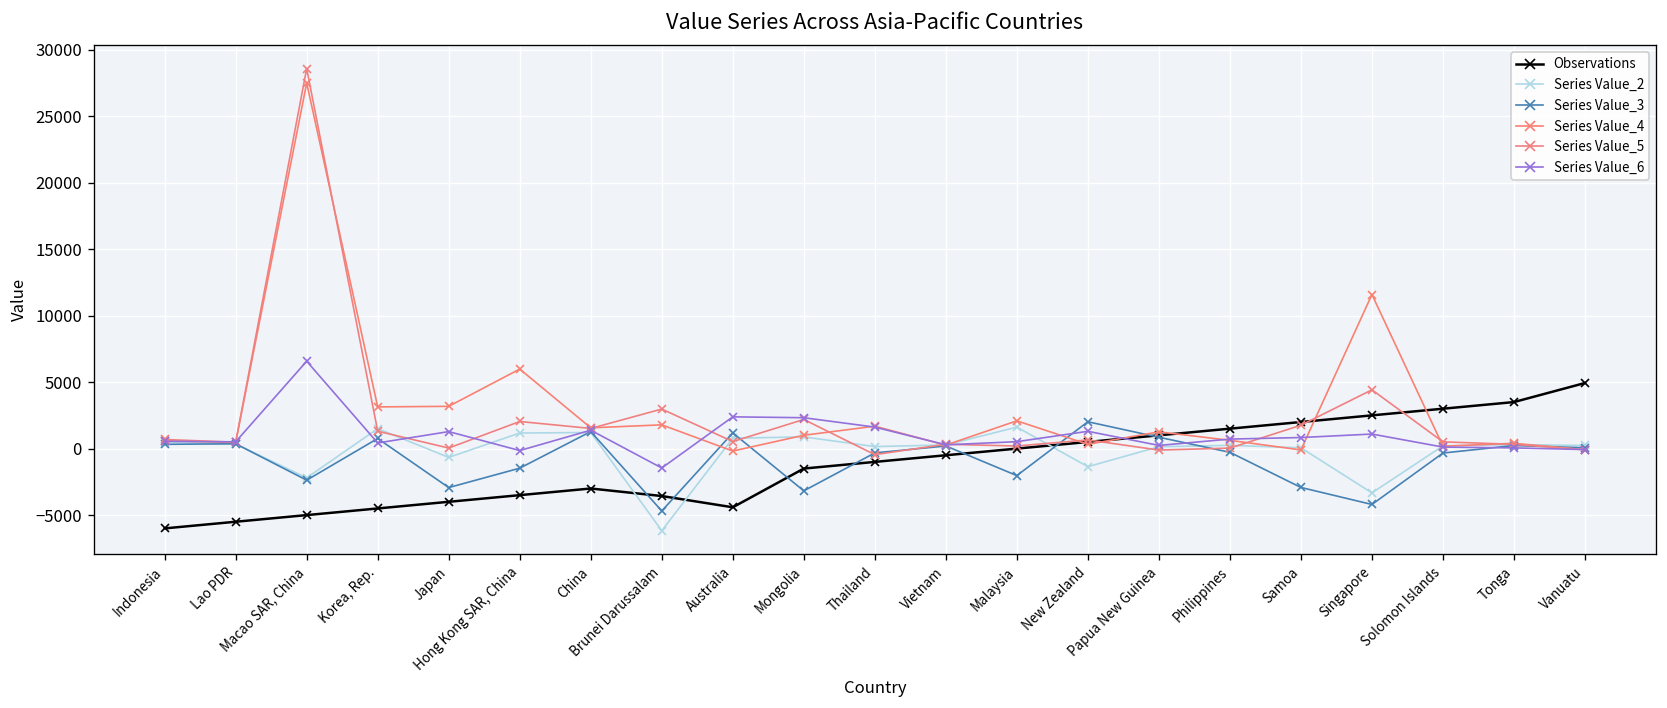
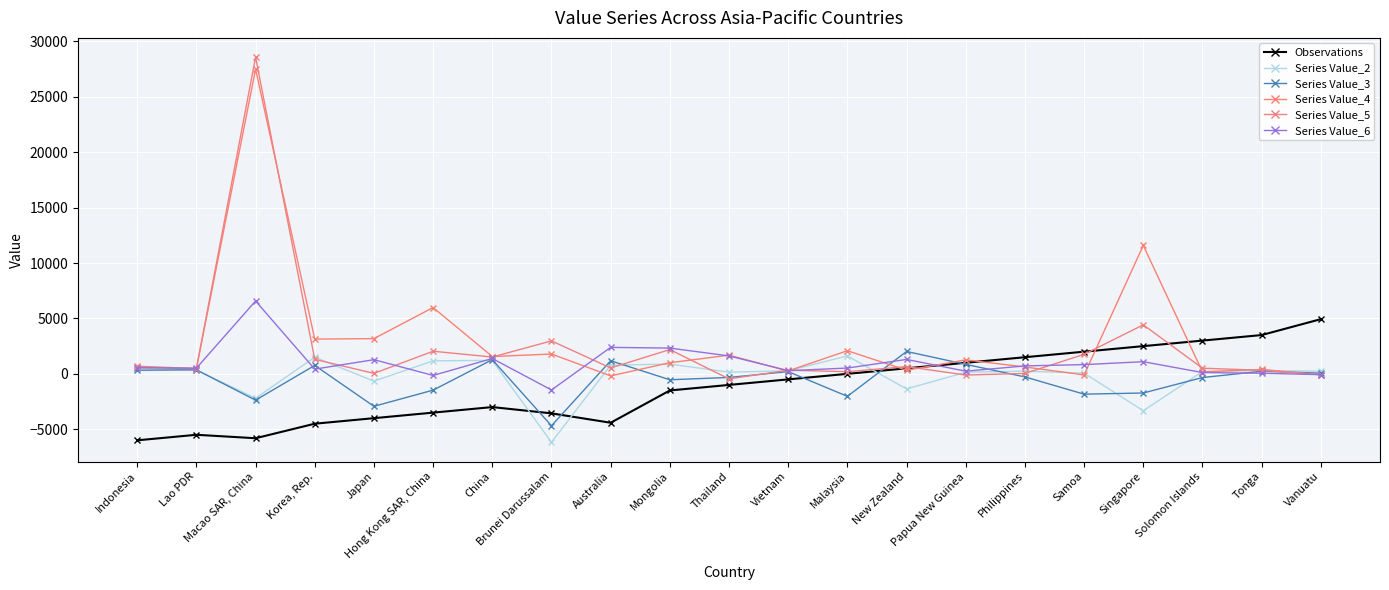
Observations, Macao SAR, China: -5000 -> -5800
Series Value_3, Mongolia: -3200 -> -500
Series Value_3, Samoa: -2900 -> -1800
Series Value_3, Singapore: -4200 -> -1700
